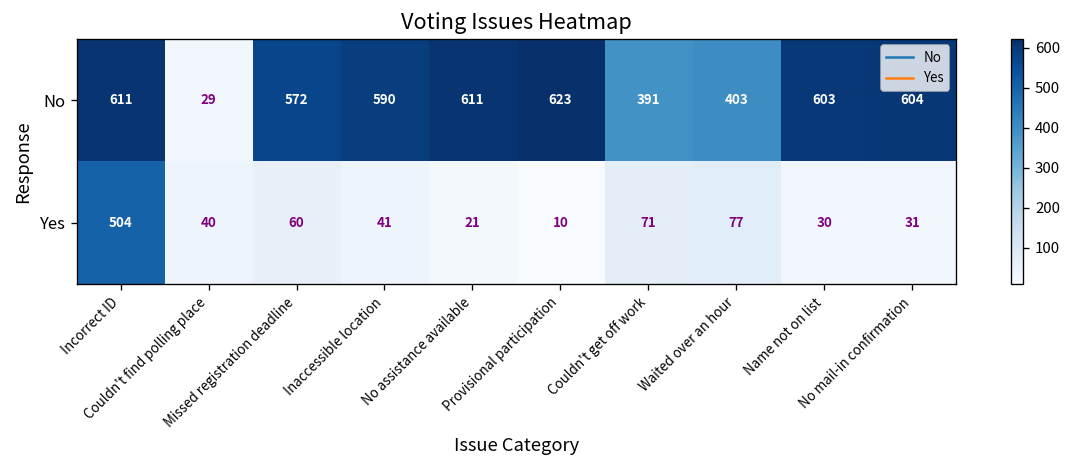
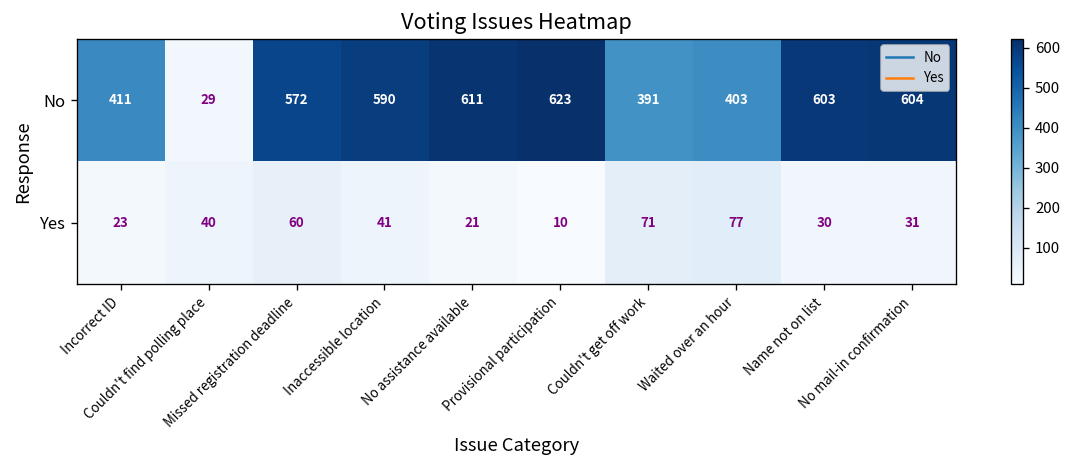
No, Incorrect ID: 611 -> 411
Yes, Incorrect ID: 504 -> 23
